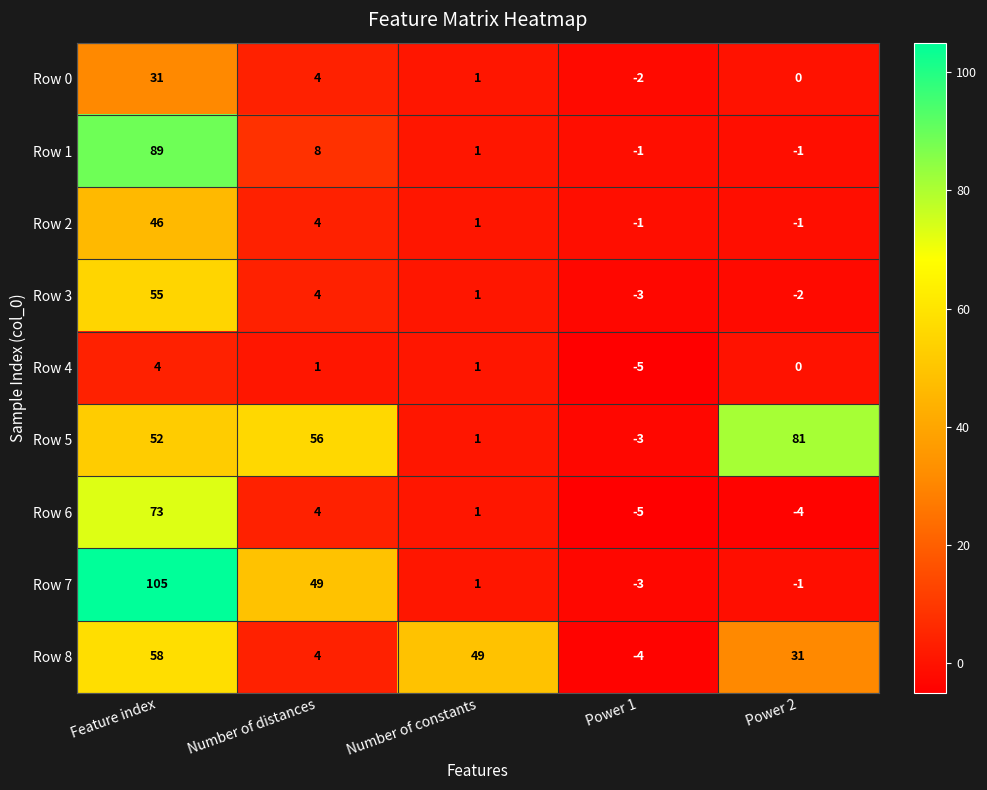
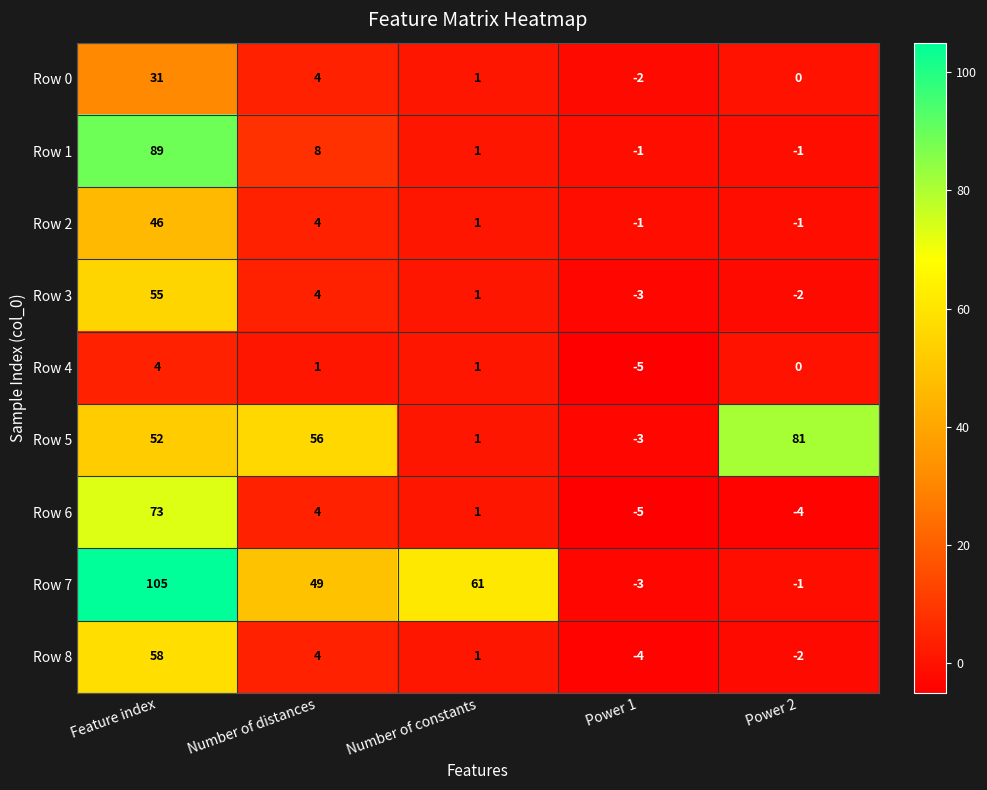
Row 7, Number of constants: 1 -> 61
Row 8, Number of constants: 49 -> 1
Row 8, Power 2: 31 -> -2
